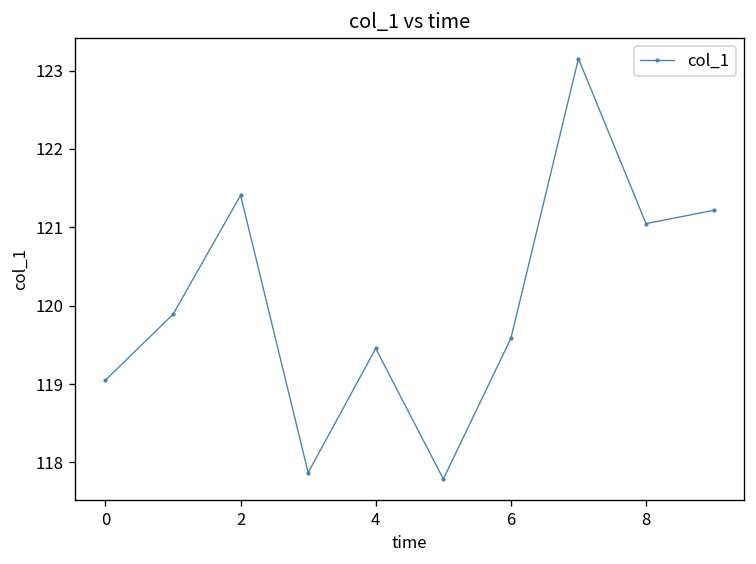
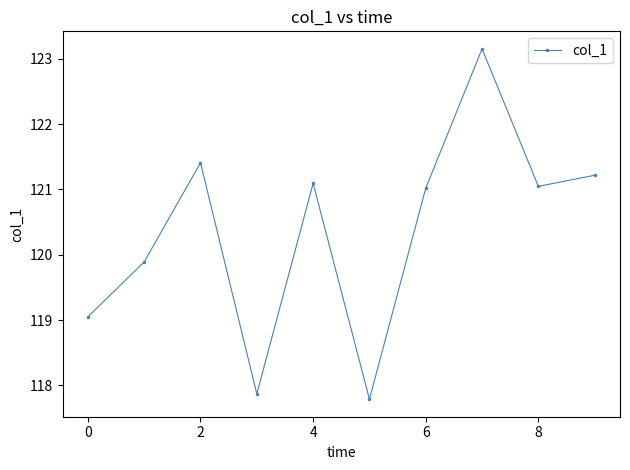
4: 119.5 -> 121.1
6: 119.6 -> 121.0
